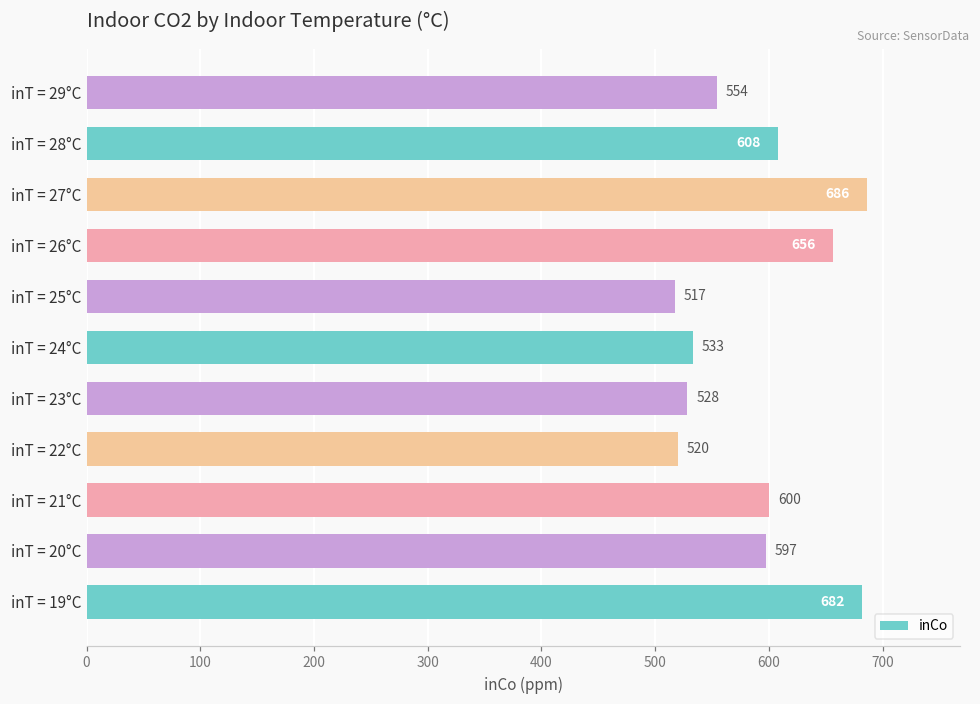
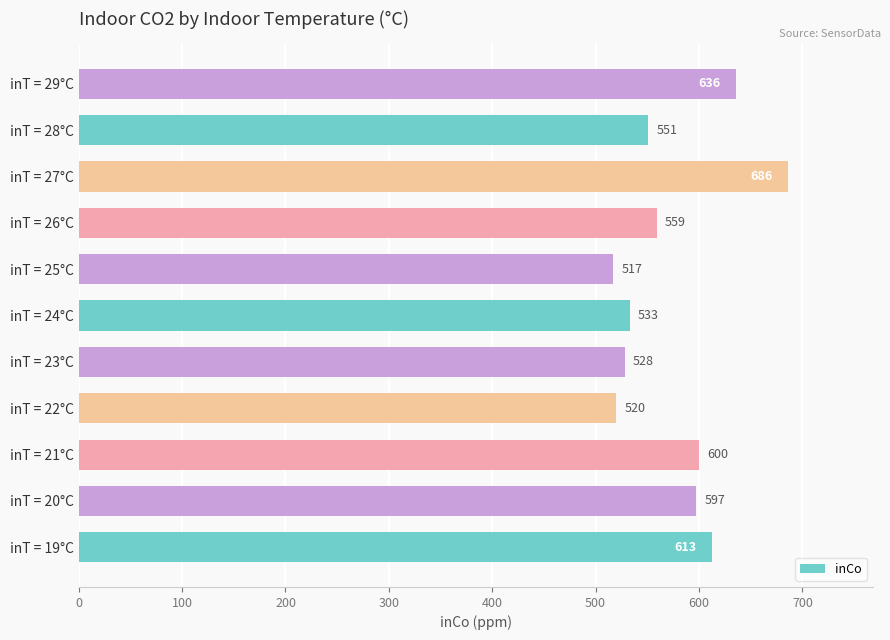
inT = 29°C: 554 -> 636
inT = 28°C: 608 -> 551
inT = 26°C: 656 -> 559
inT = 19°C: 682 -> 613
